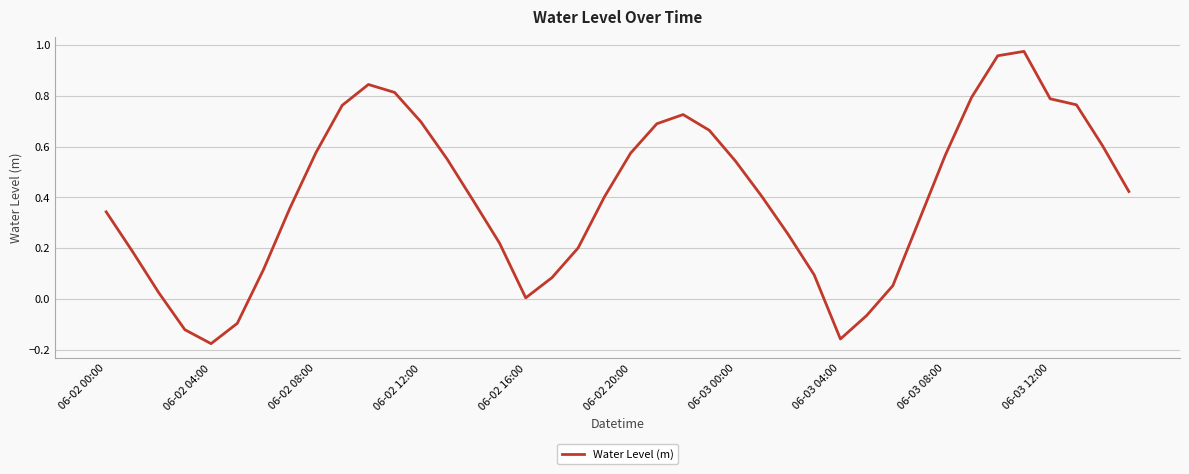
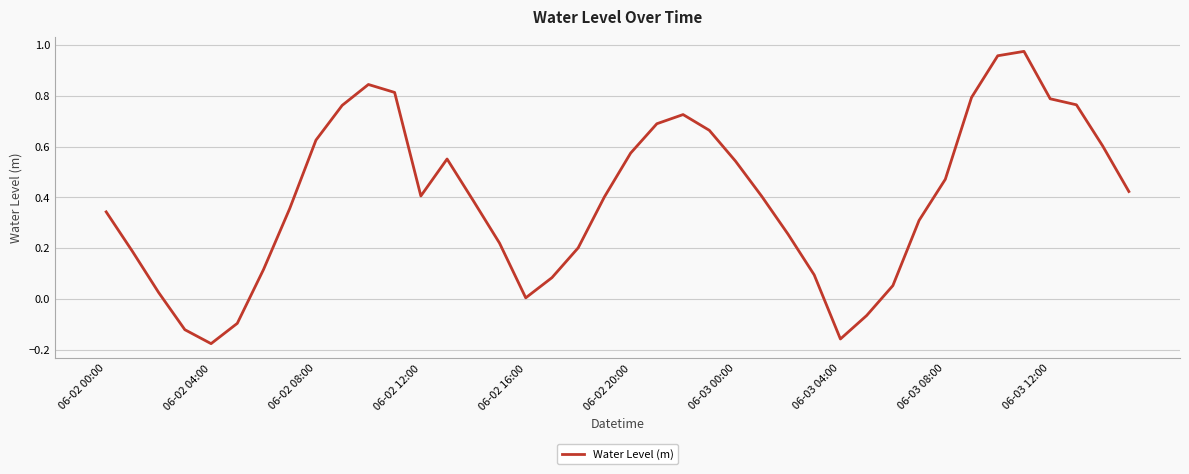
06-02 08:00: 0.58 -> 0.63
06-02 12:00: 0.70 -> 0.41
06-03 08:00: 0.57 -> 0.47
